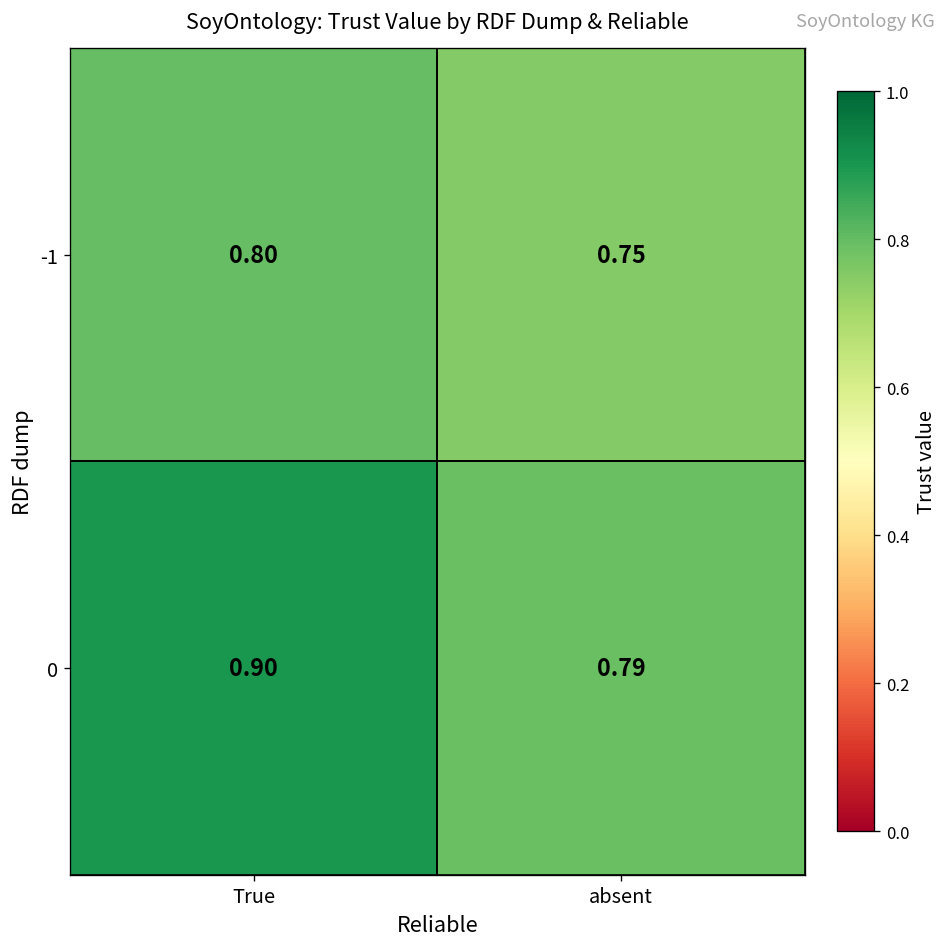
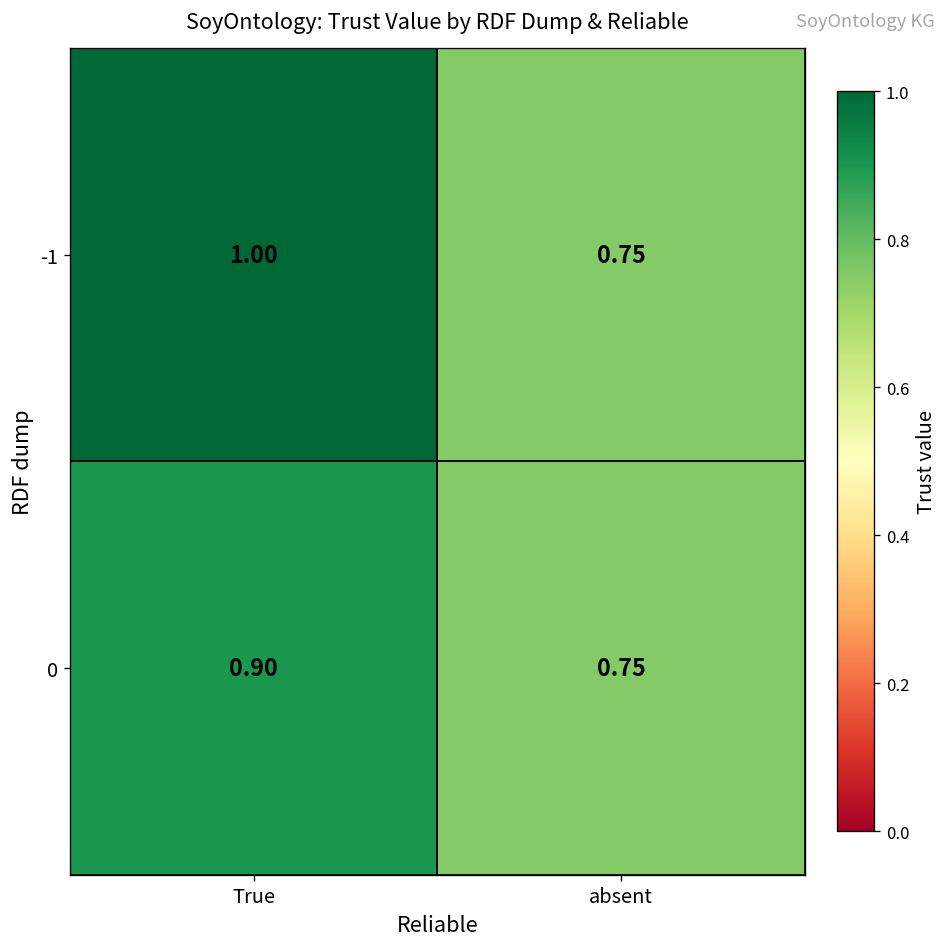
-1, True: 0.80 -> 1.00
0, absent: 0.79 -> 0.75
